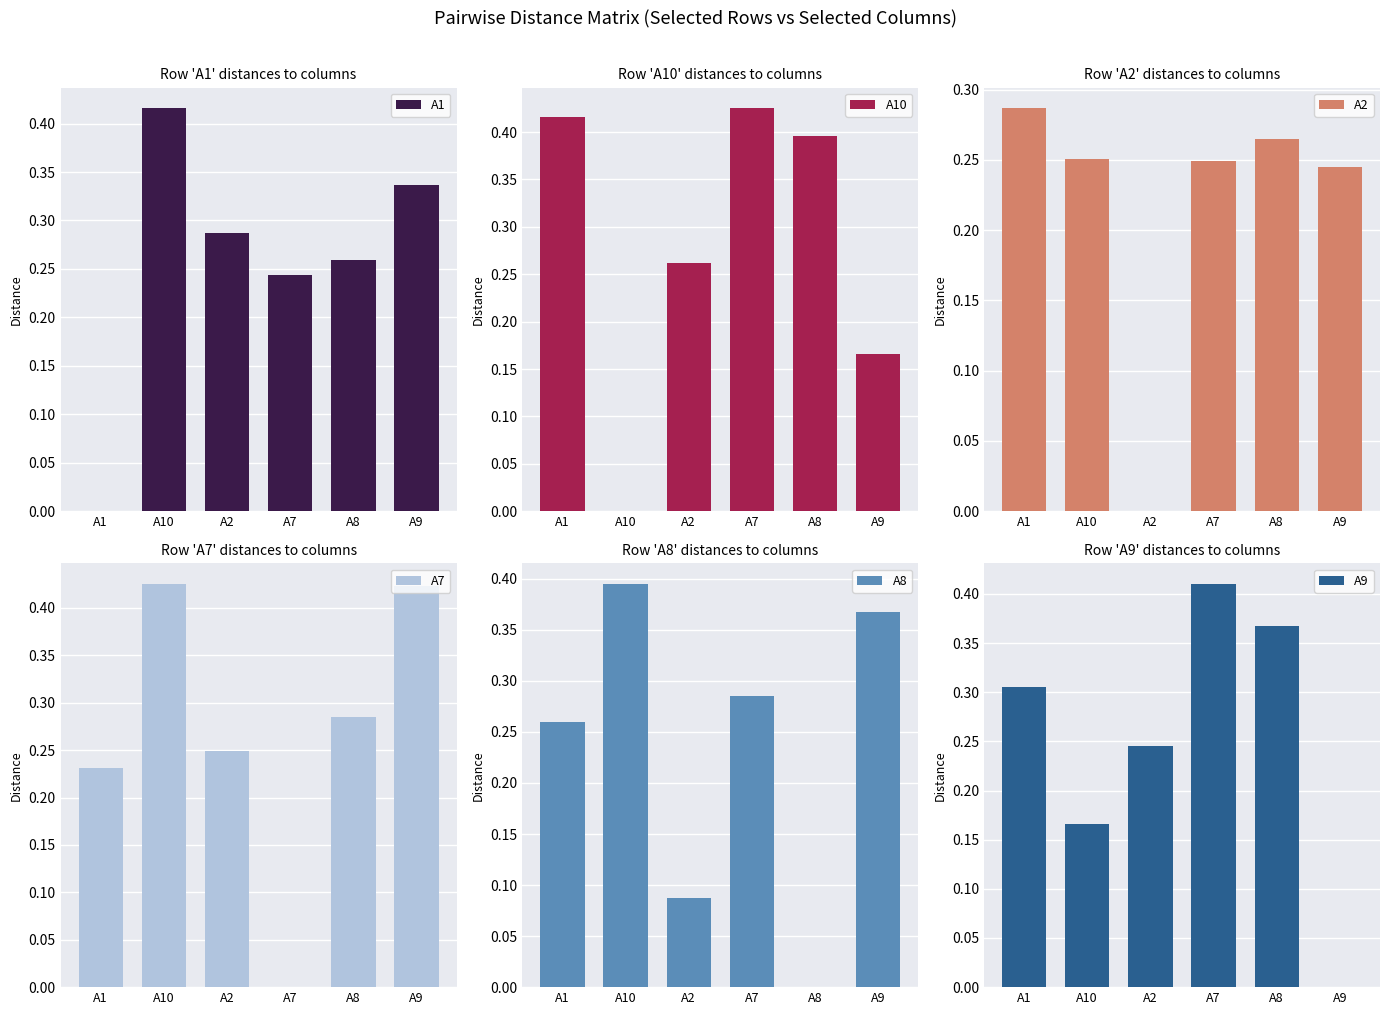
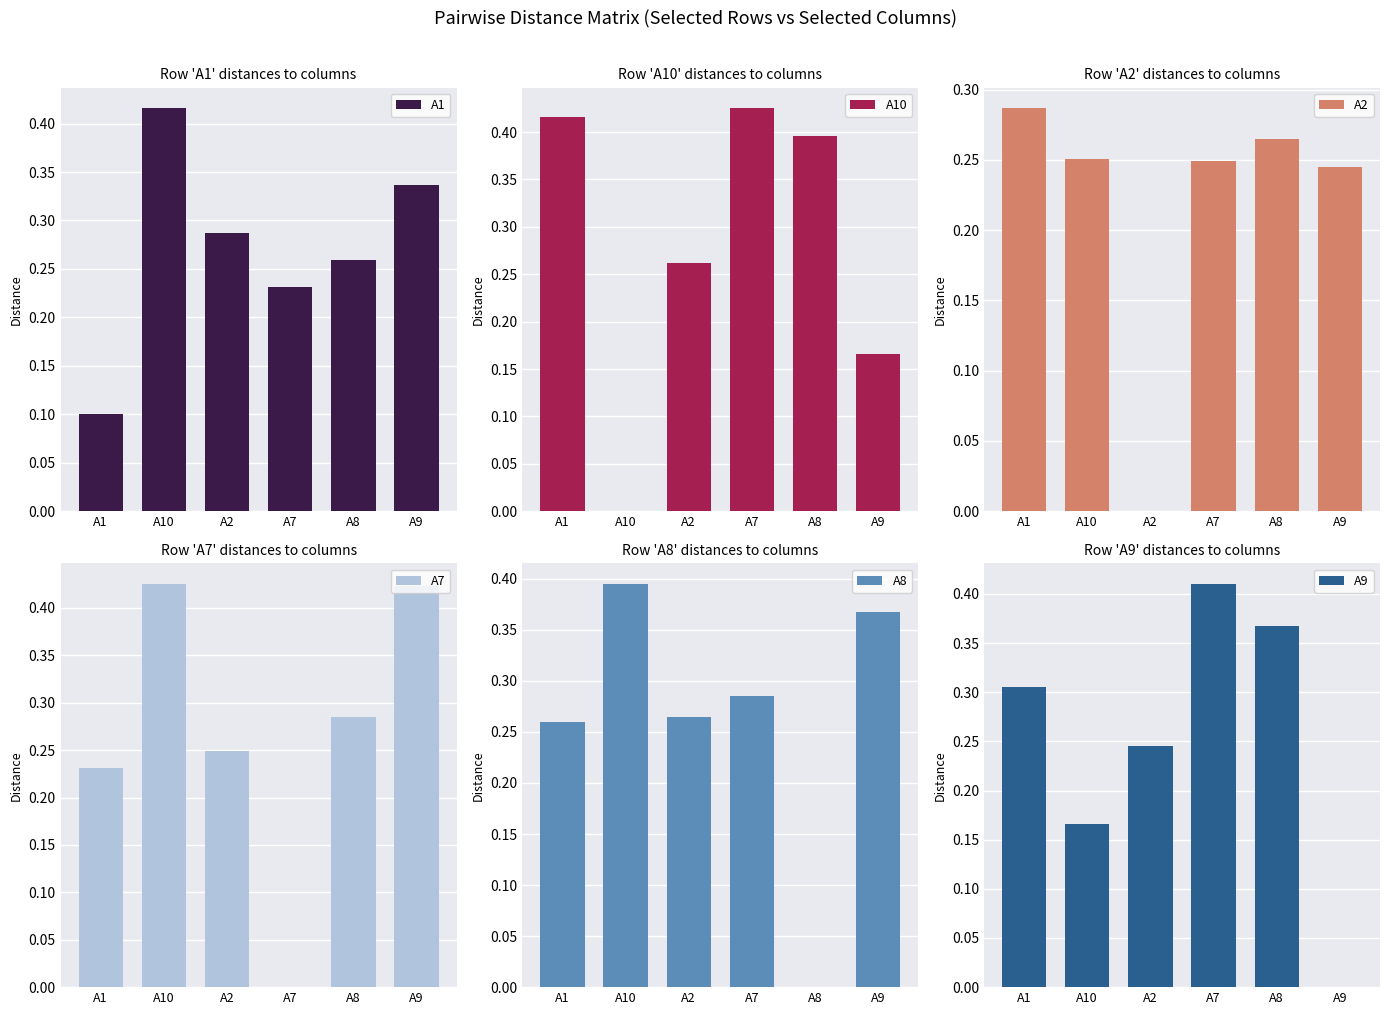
Row 'A1' distances to columns, A1: 0.0 -> 0.1
Row 'A1' distances to columns, A7: 0.24 -> 0.23
Row 'A8' distances to columns, A2: 0.087 -> 0.265
